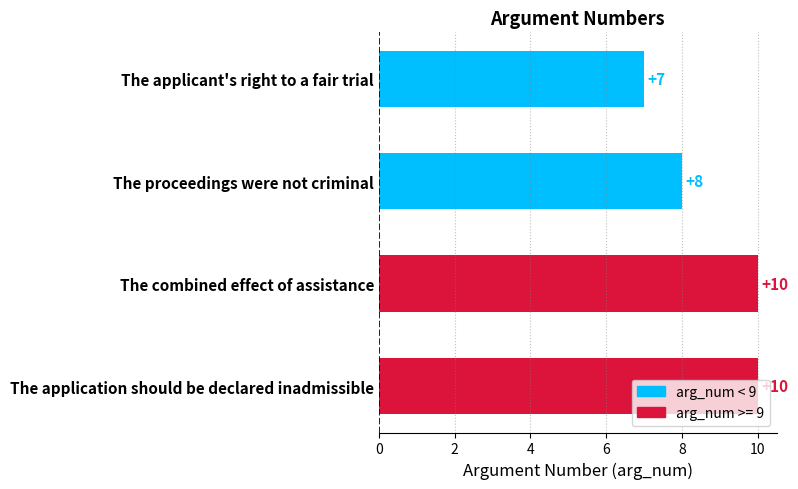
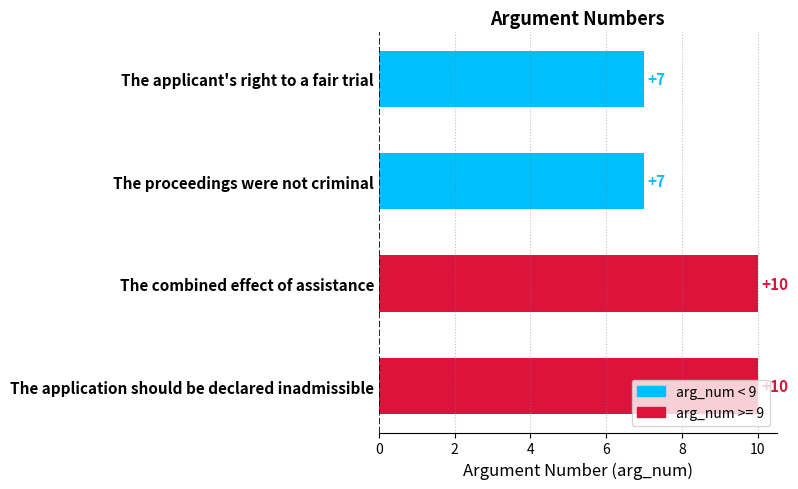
The proceedings were not criminal: +8 -> +7
